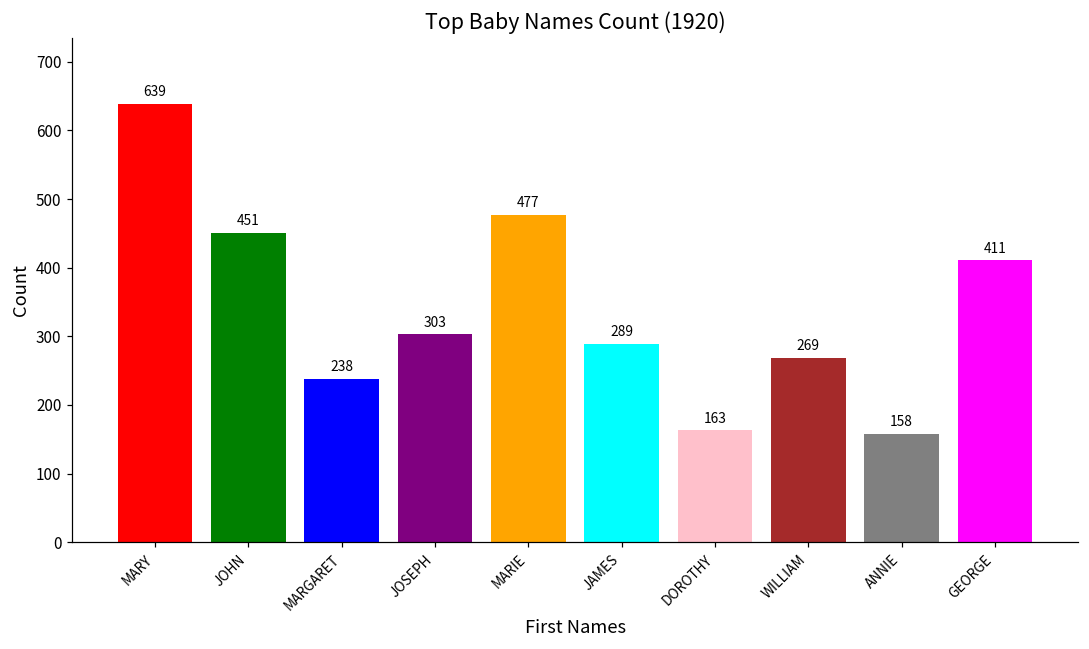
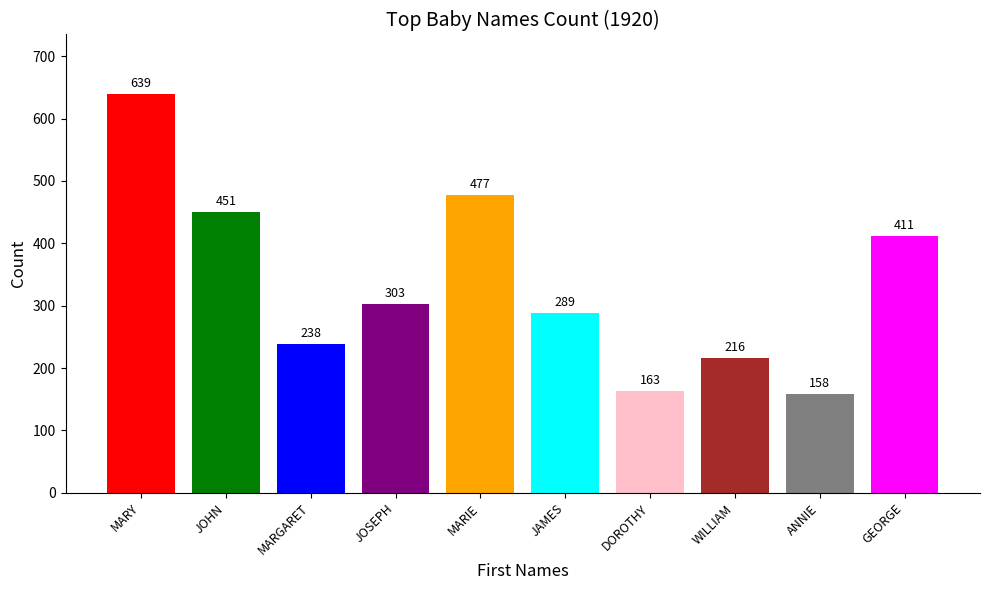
WILLIAM: 269 -> 216
